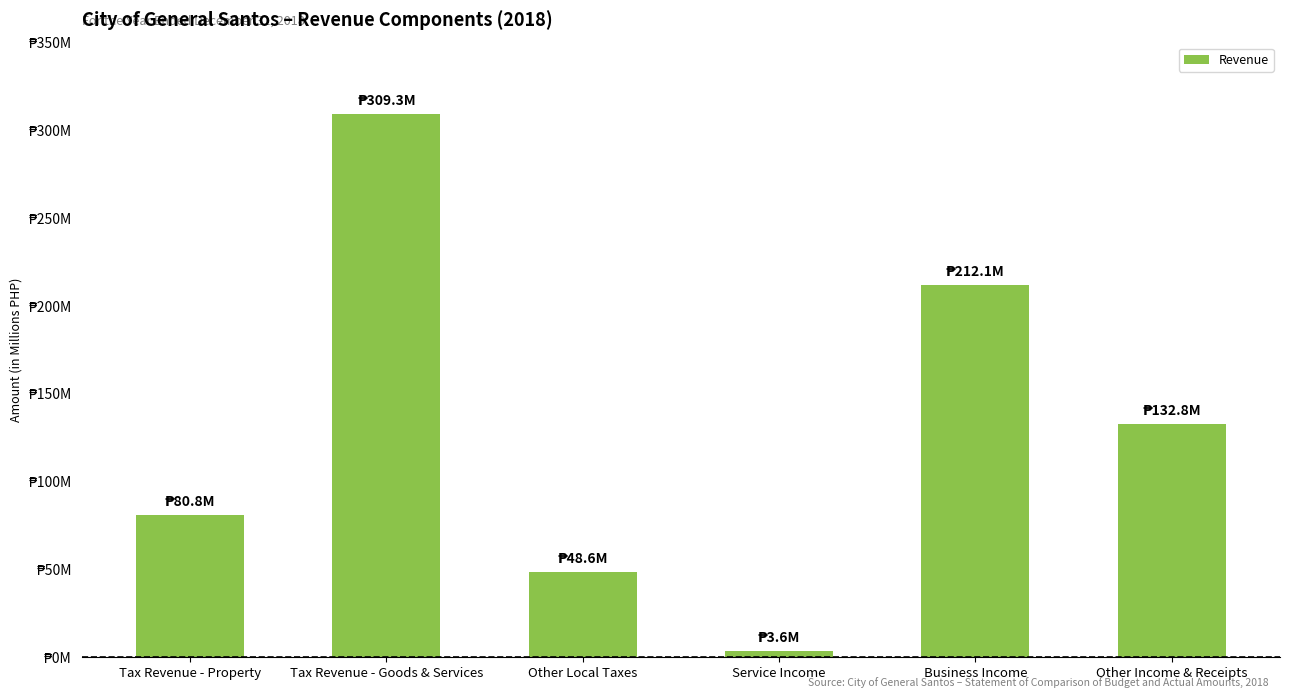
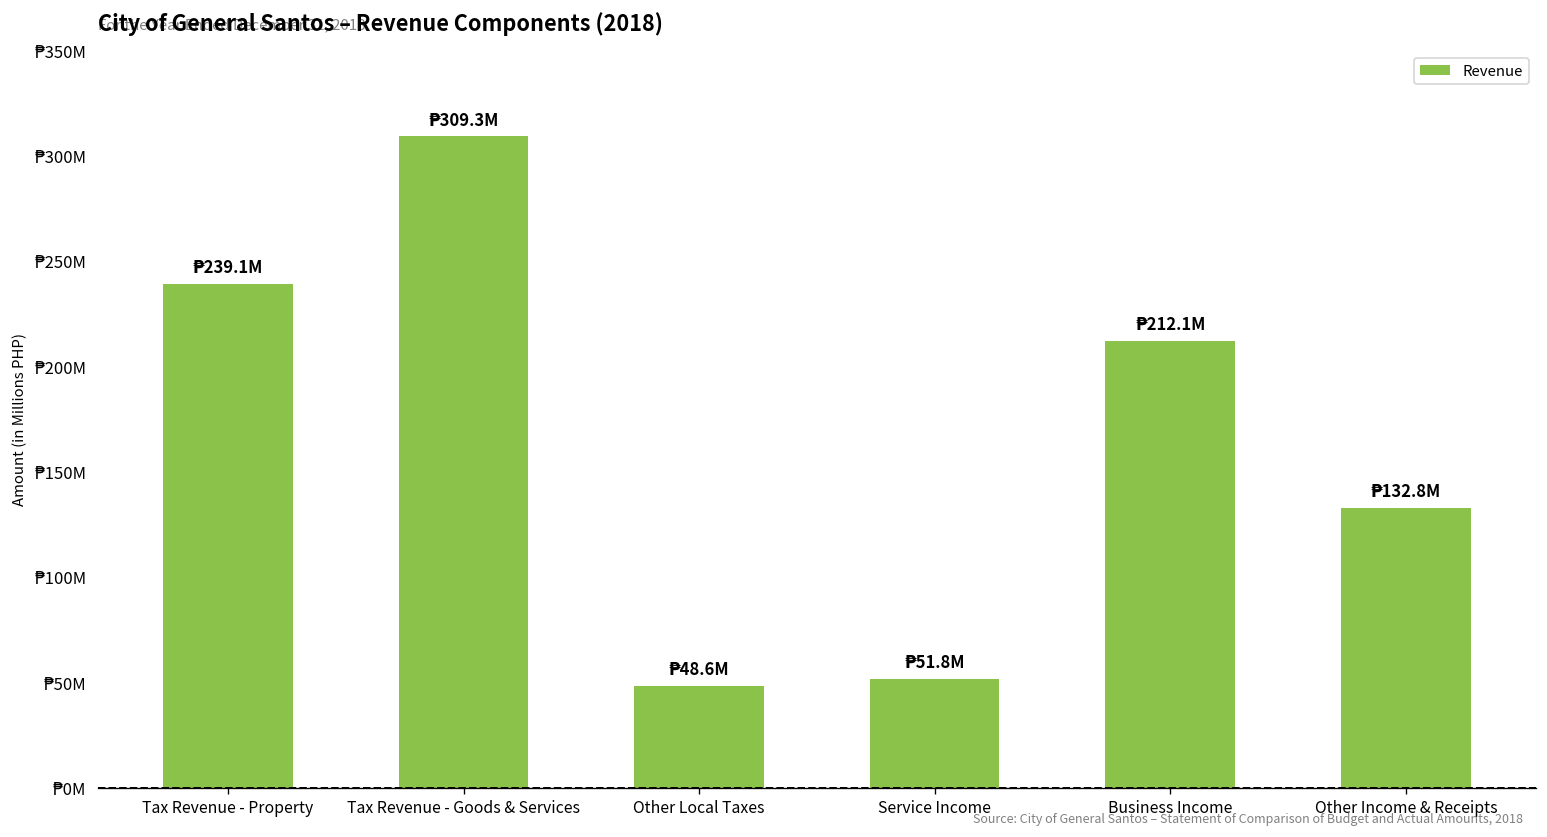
Tax Revenue - Property: 80.8M -> 239.1M
Service Income: 3.6M -> 51.8M
